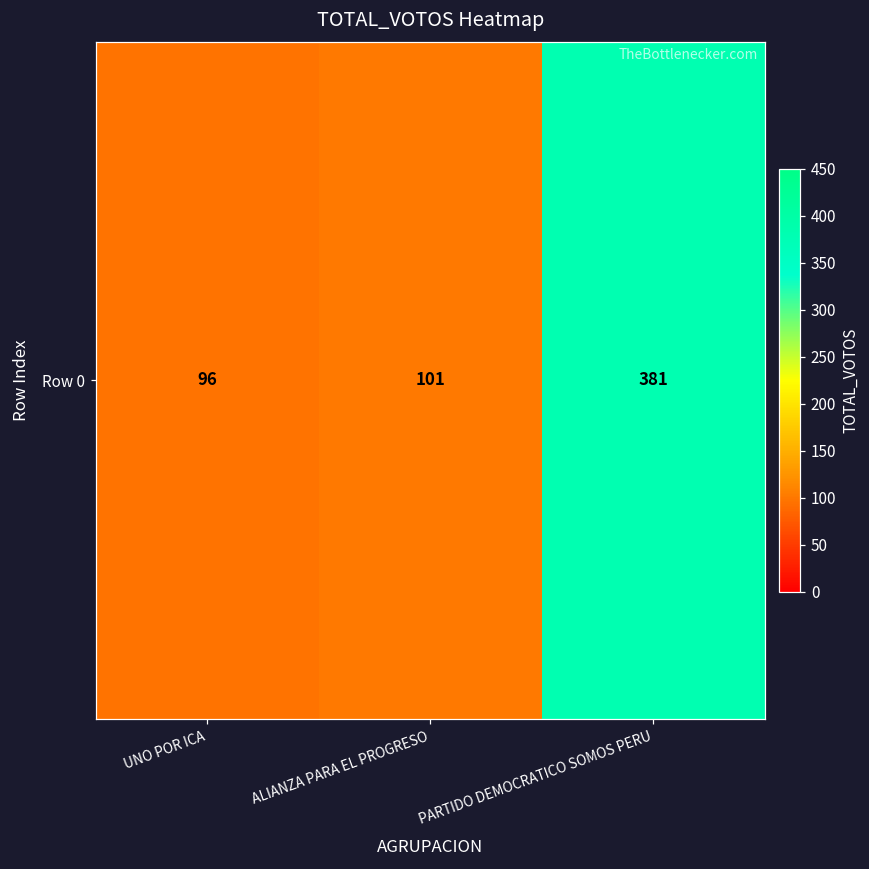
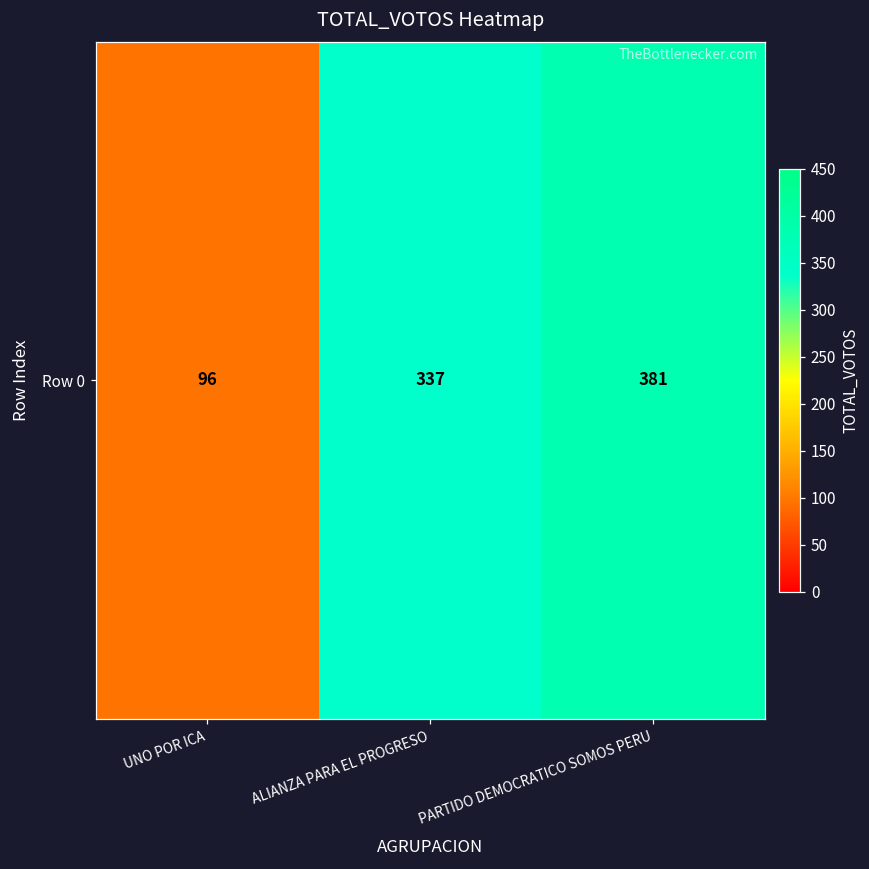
Row 0, ALIANZA PARA EL PROGRESO: 101 -> 337
